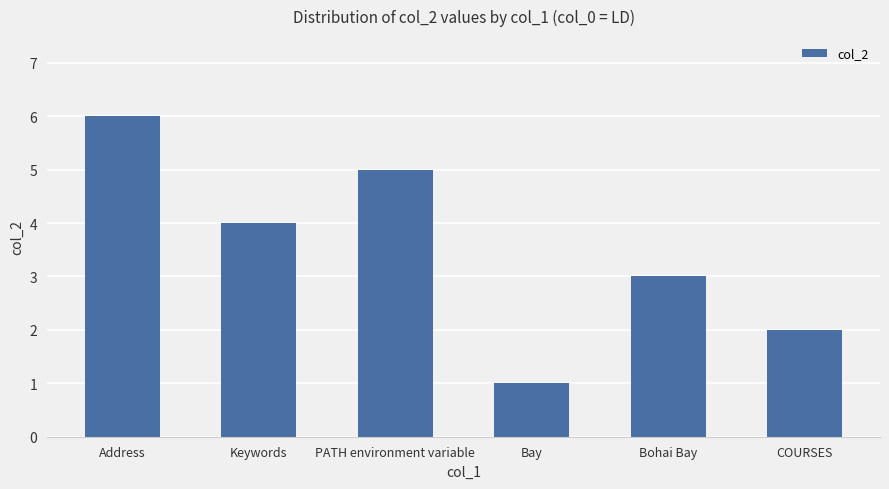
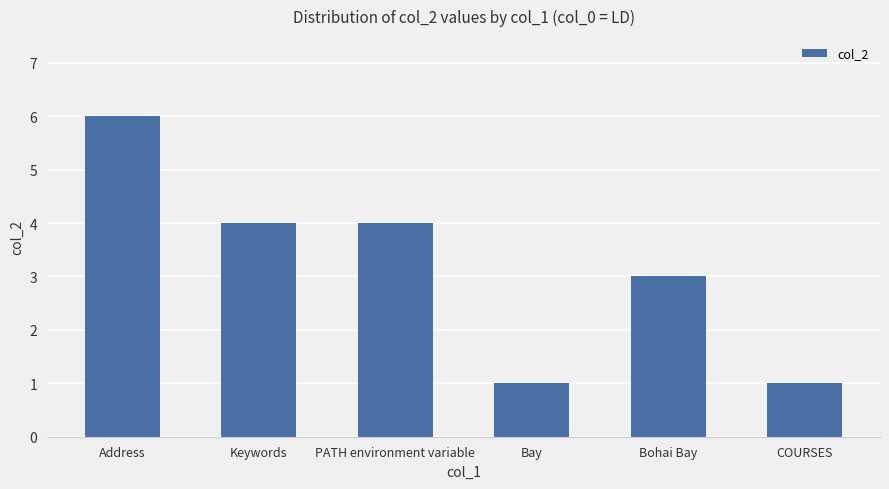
PATH environment variable: 5 -> 4
COURSES: 2 -> 1
